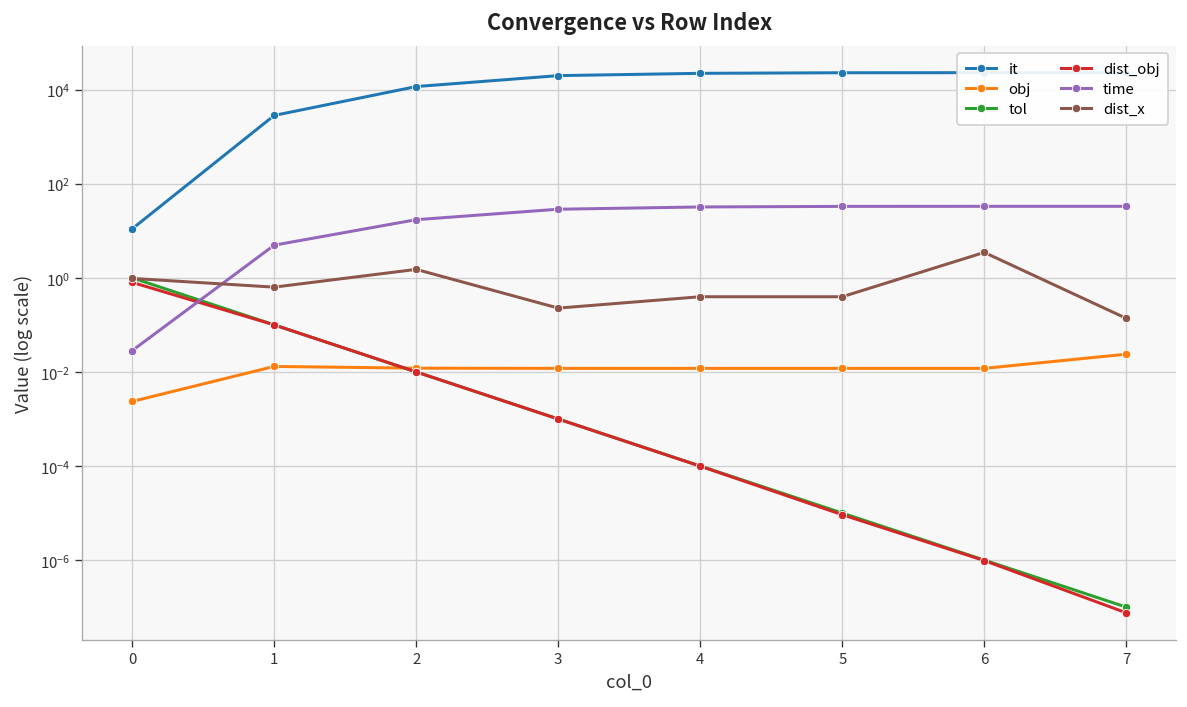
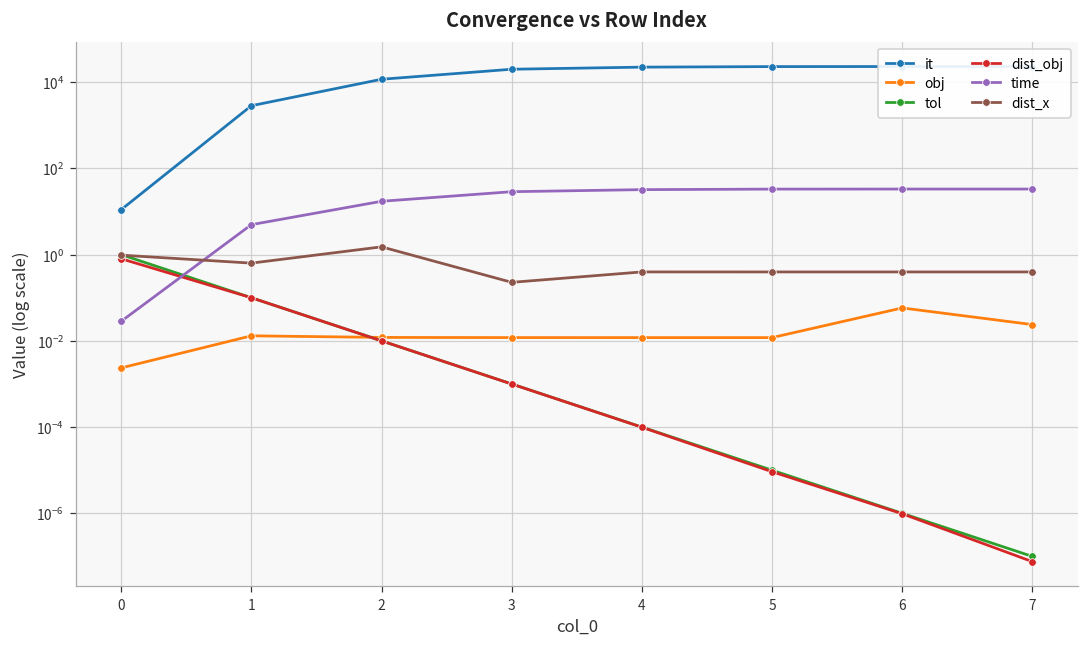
obj, 6: 0.012 -> 0.06
dist_x, 6: 3 -> 0.4
dist_x, 7: 0.14 -> 0.4
